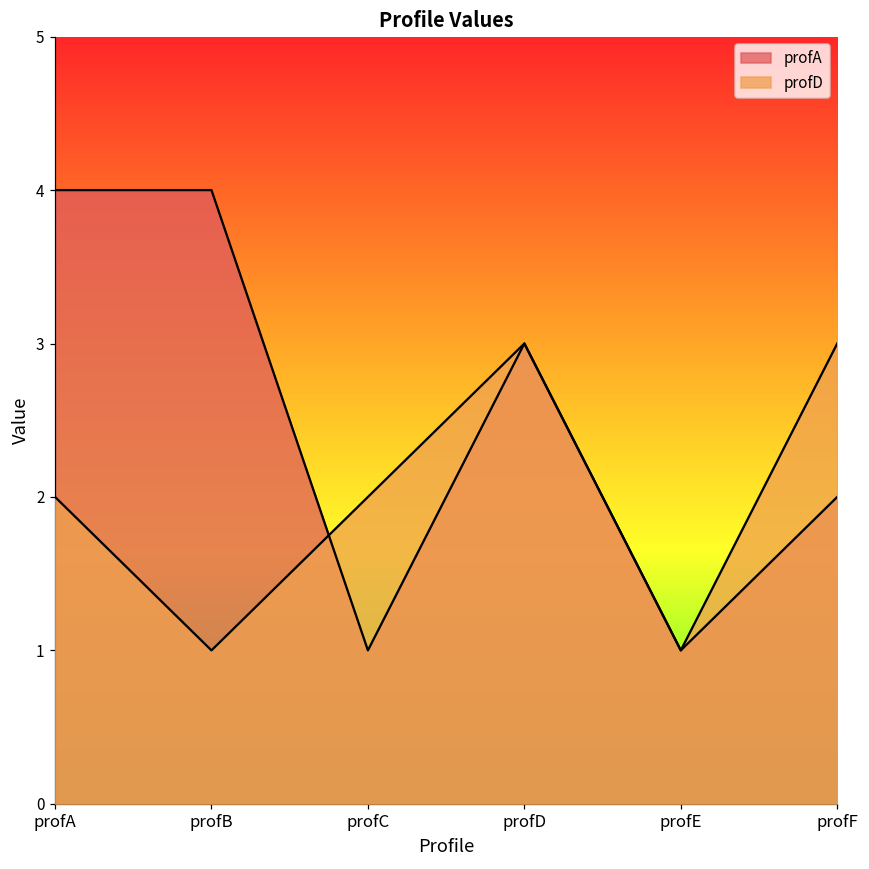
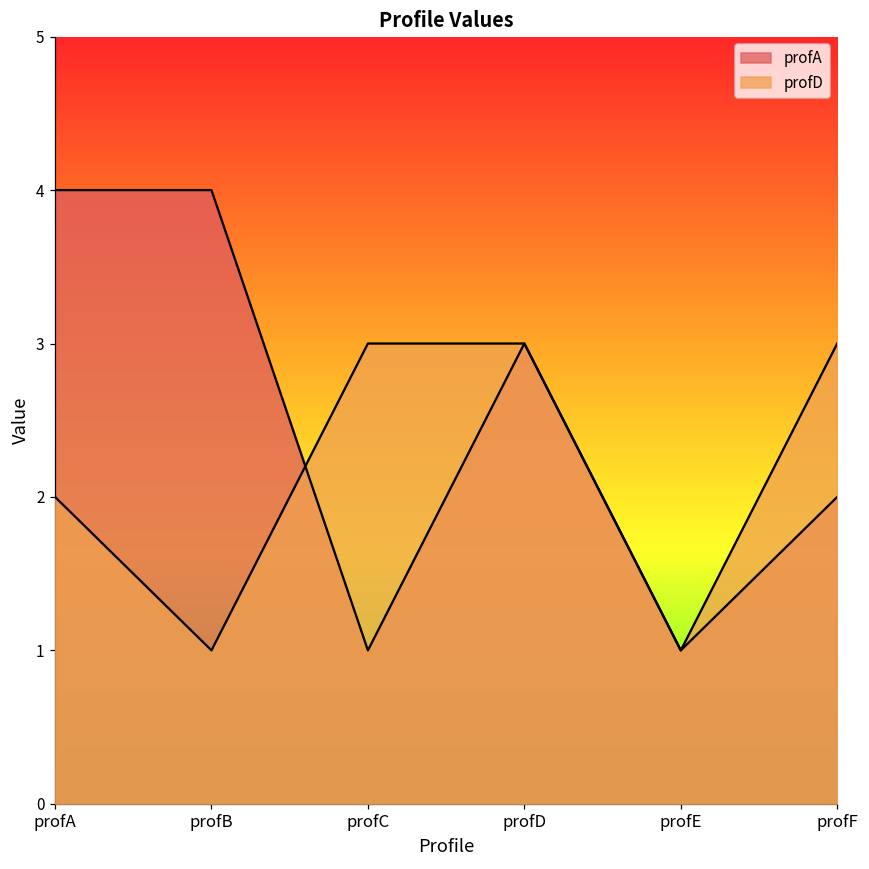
profD, profC: 2 -> 3
